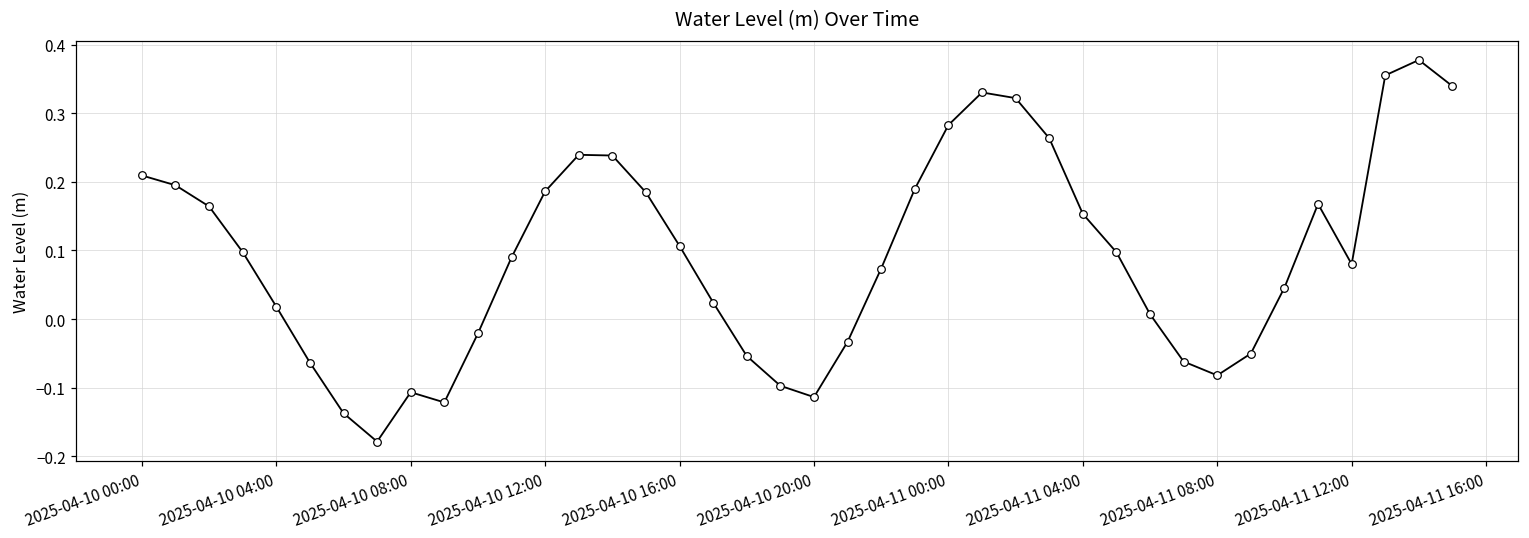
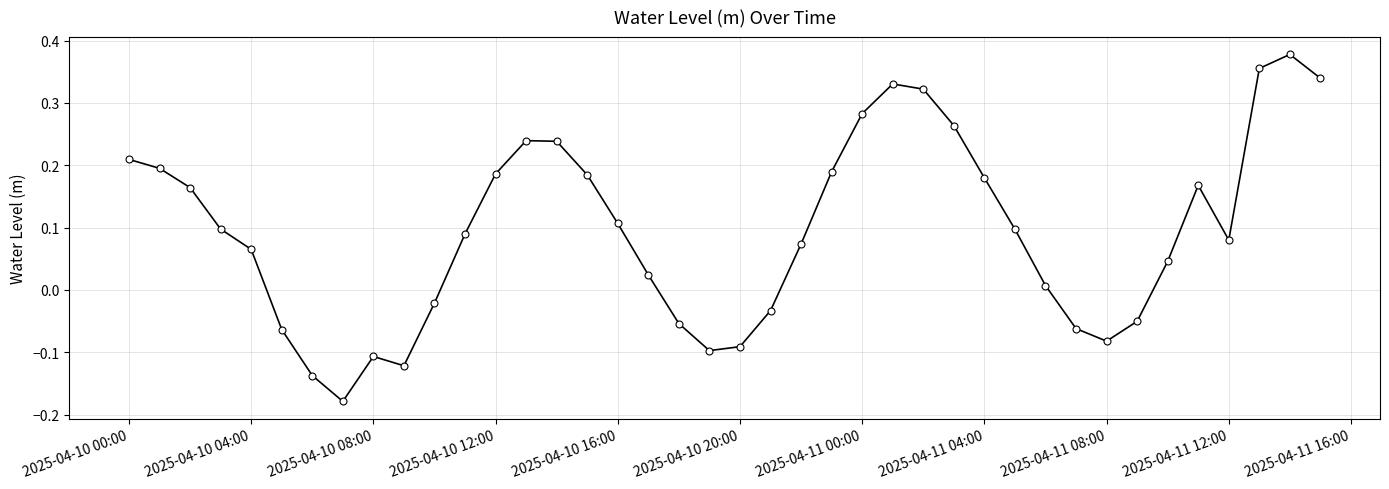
2025-04-10 04:00: 0.02 -> 0.07
2025-04-10 20:00: -0.11 -> -0.09
2025-04-11 04:00: 0.15 -> 0.18
